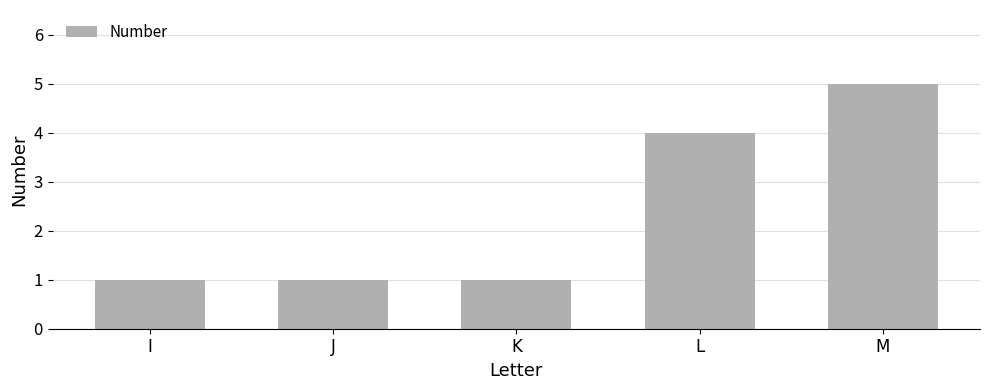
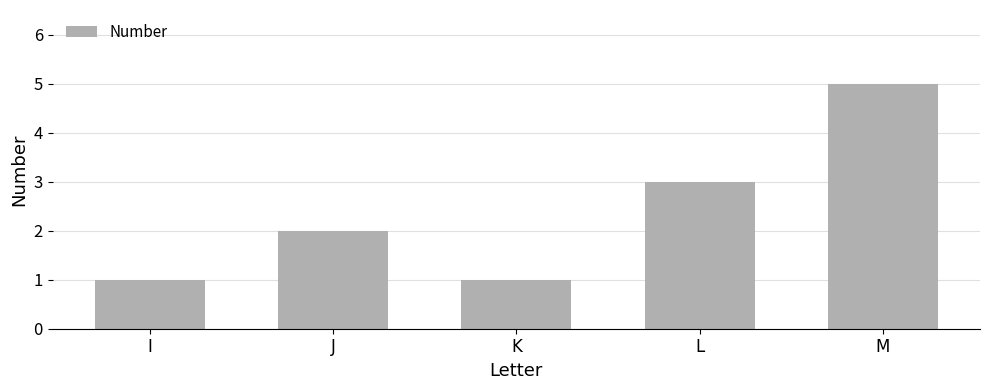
J: 1 -> 2
L: 4 -> 3
